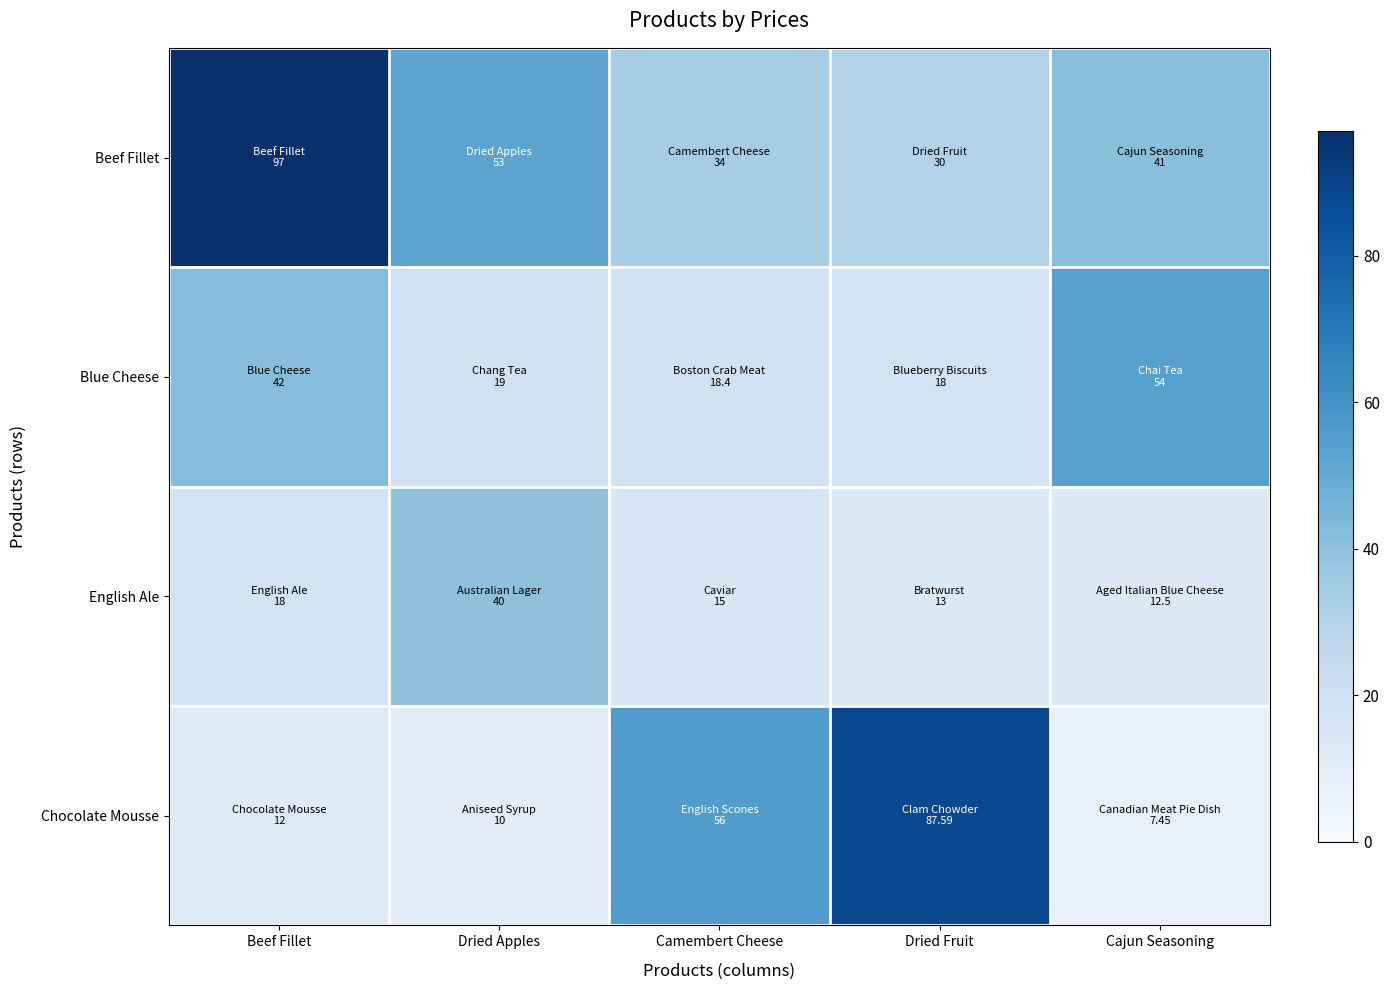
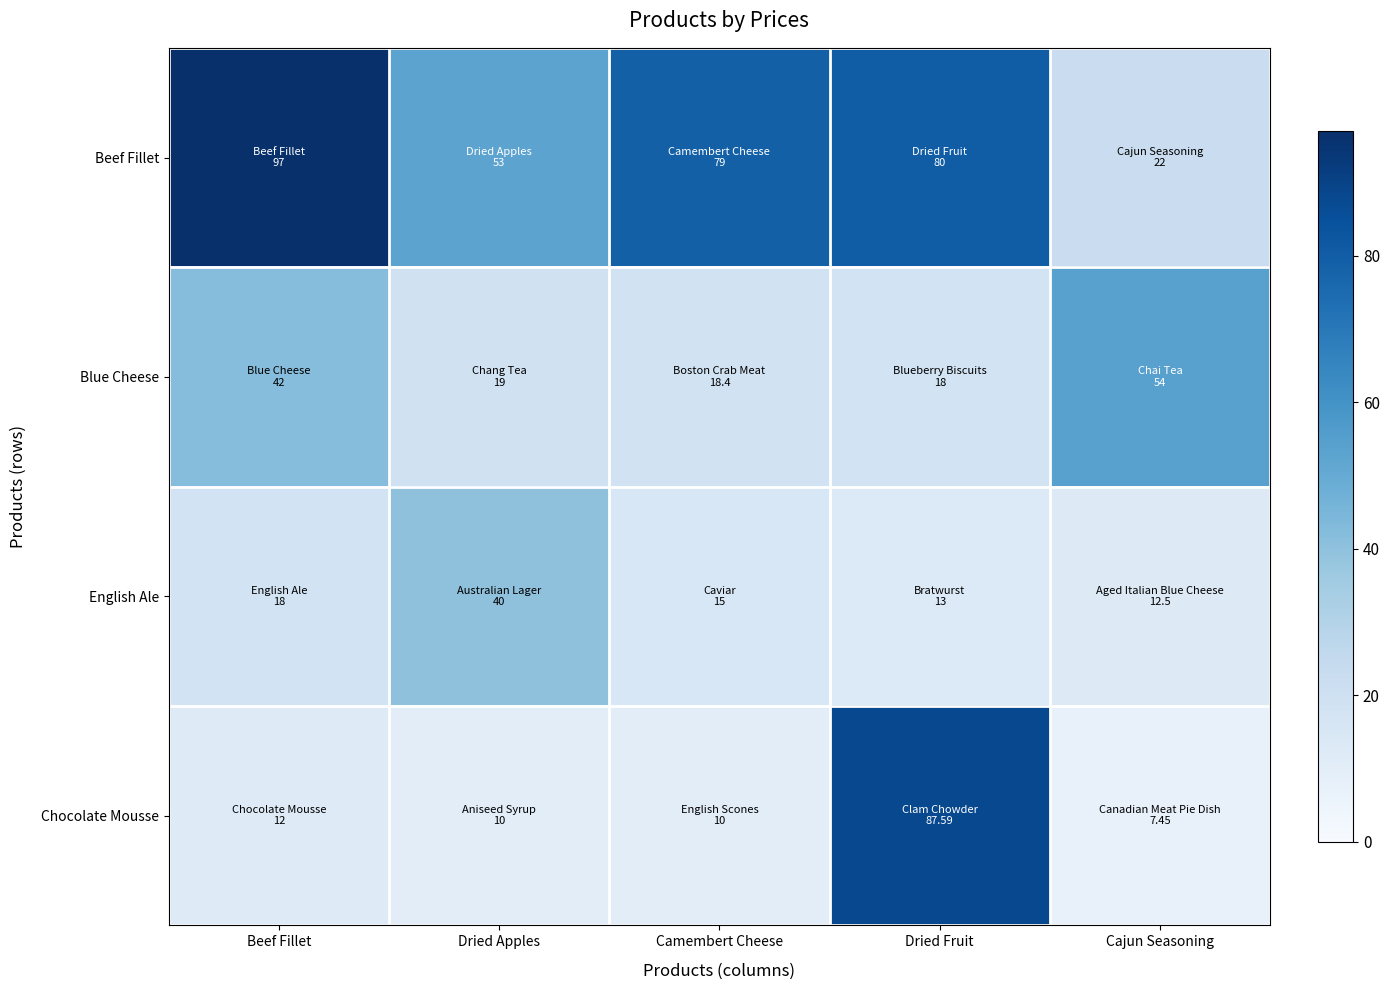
Beef Fillet, Camembert Cheese: 34 -> 79
Beef Fillet, Dried Fruit: 30 -> 80
Beef Fillet, Cajun Seasoning: 41 -> 22
Chocolate Mousse, Camembert Cheese: 56 -> 10
